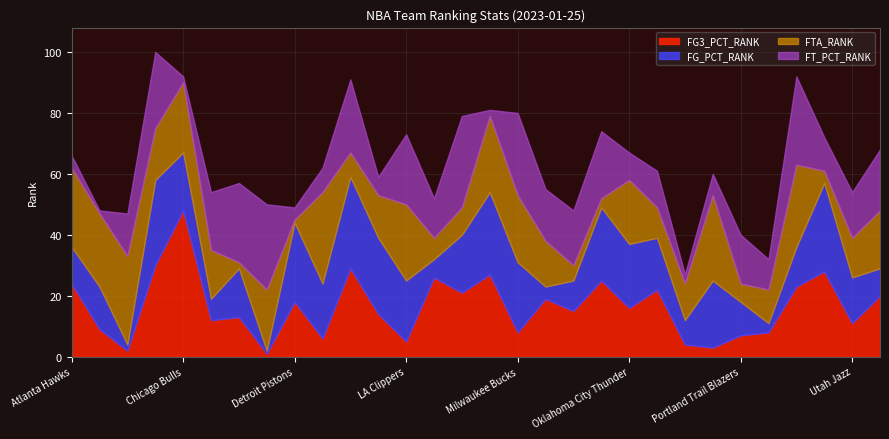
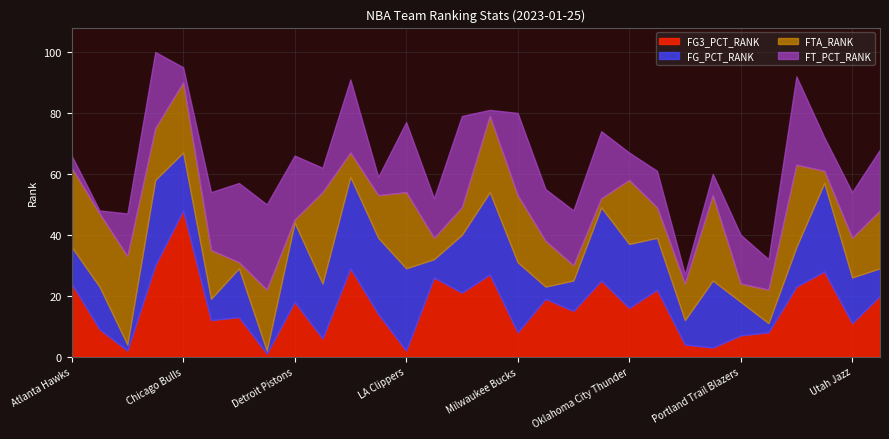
FT_PCT_RANK, Chicago Bulls: 2 -> 5
FT_PCT_RANK, Detroit Pistons: 4 -> 21
FG3_PCT_RANK, LA Clippers: 5 -> 2
FG_PCT_RANK, LA Clippers: 20 -> 27
